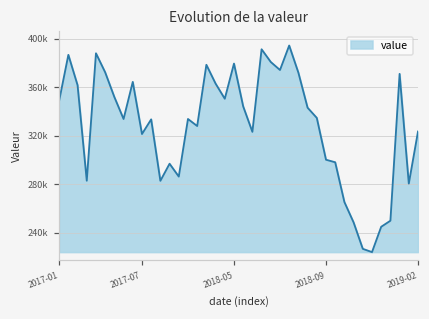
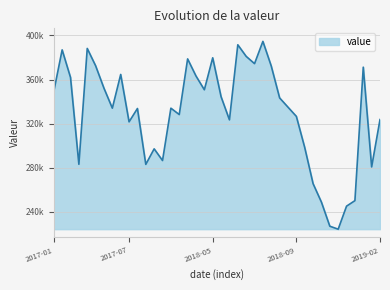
2018-09: 300000 -> 327000
